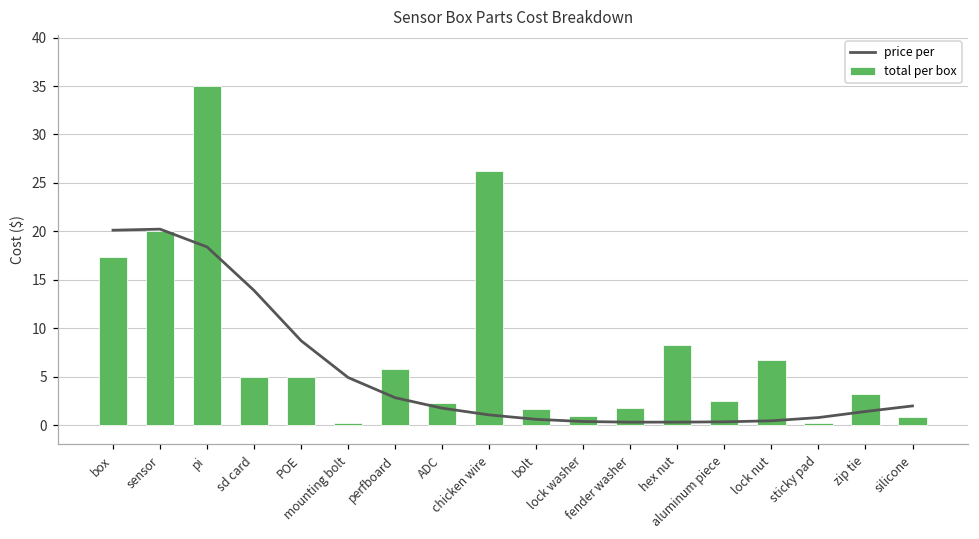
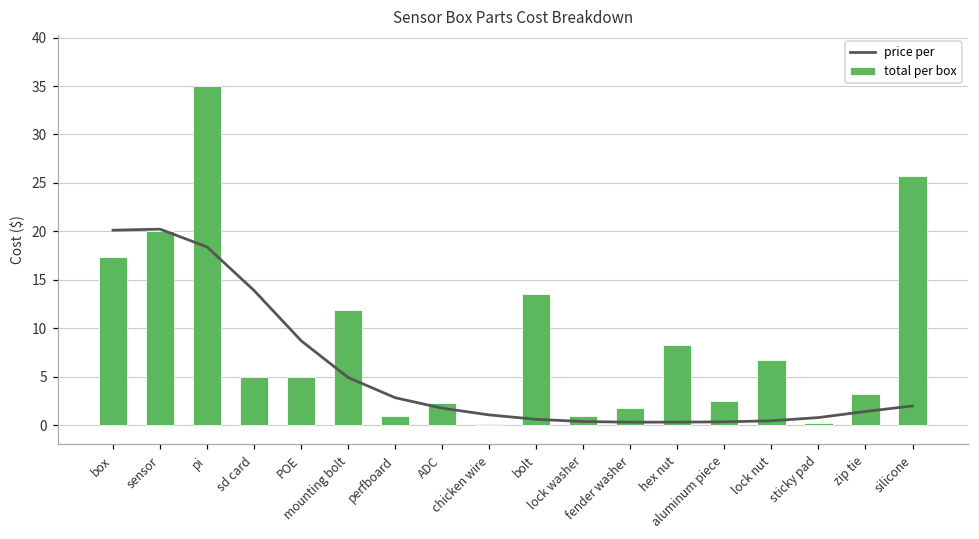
total per box, mounting bolt: 0 -> 12
total per box, perfboard: 6 -> 1
total per box, chicken wire: 26 -> 0
total per box, bolt: 2 -> 13
total per box, silicone: 1 -> 26
